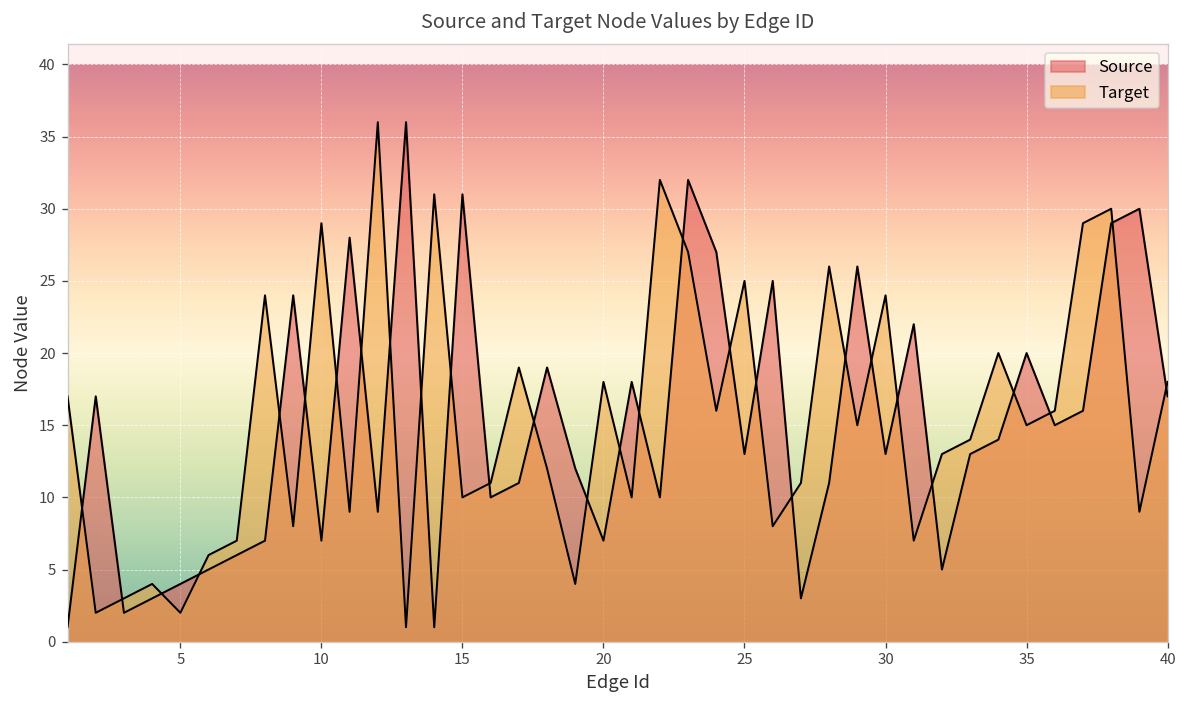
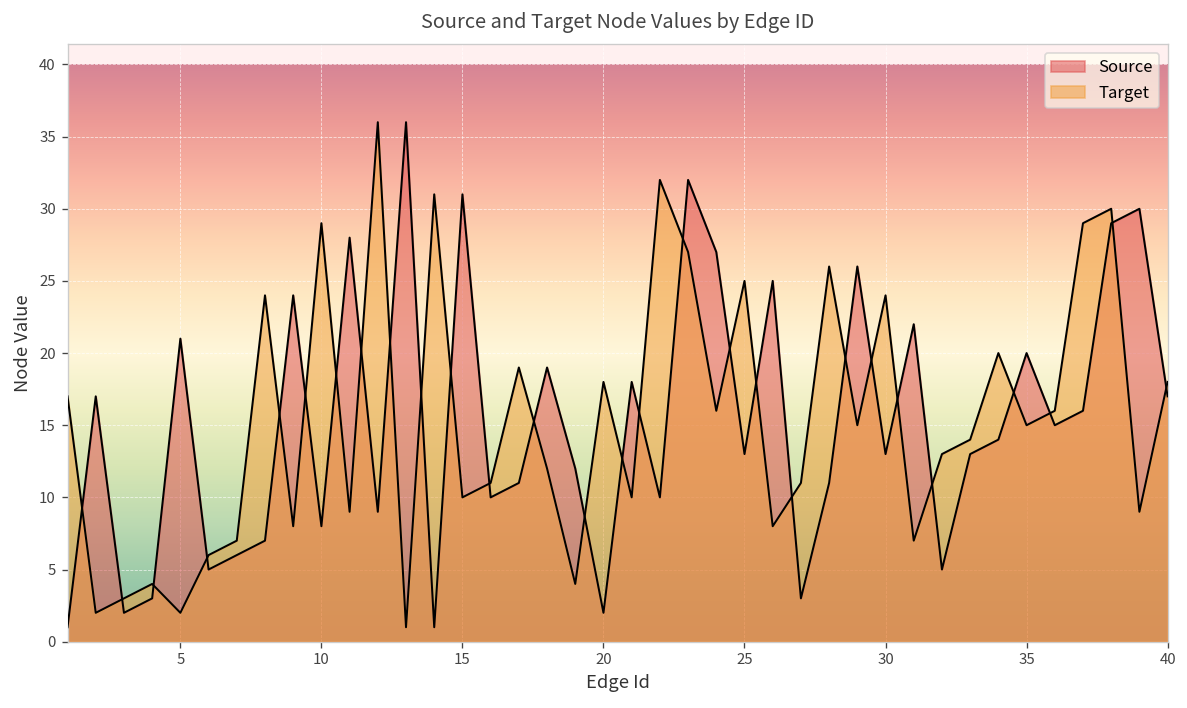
Source, 5: 4 -> 21
Source, 10: 7 -> 8
Source, 20: 7 -> 2
